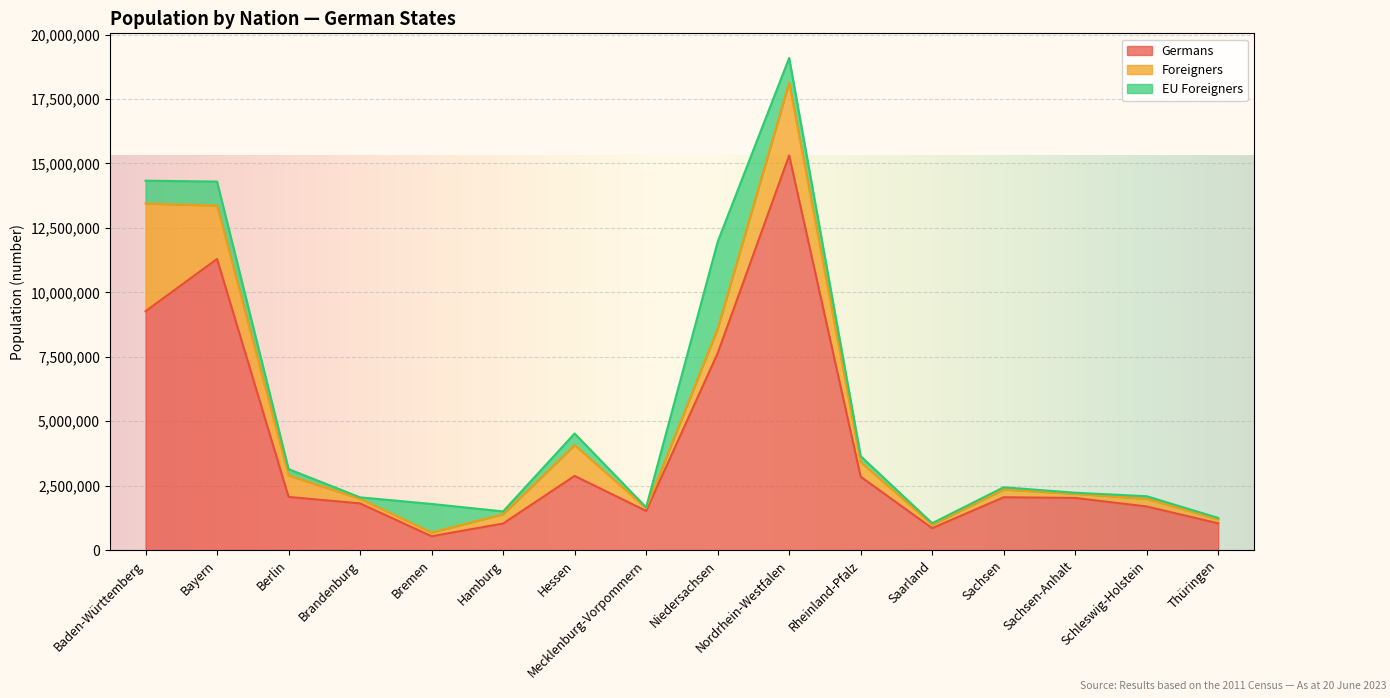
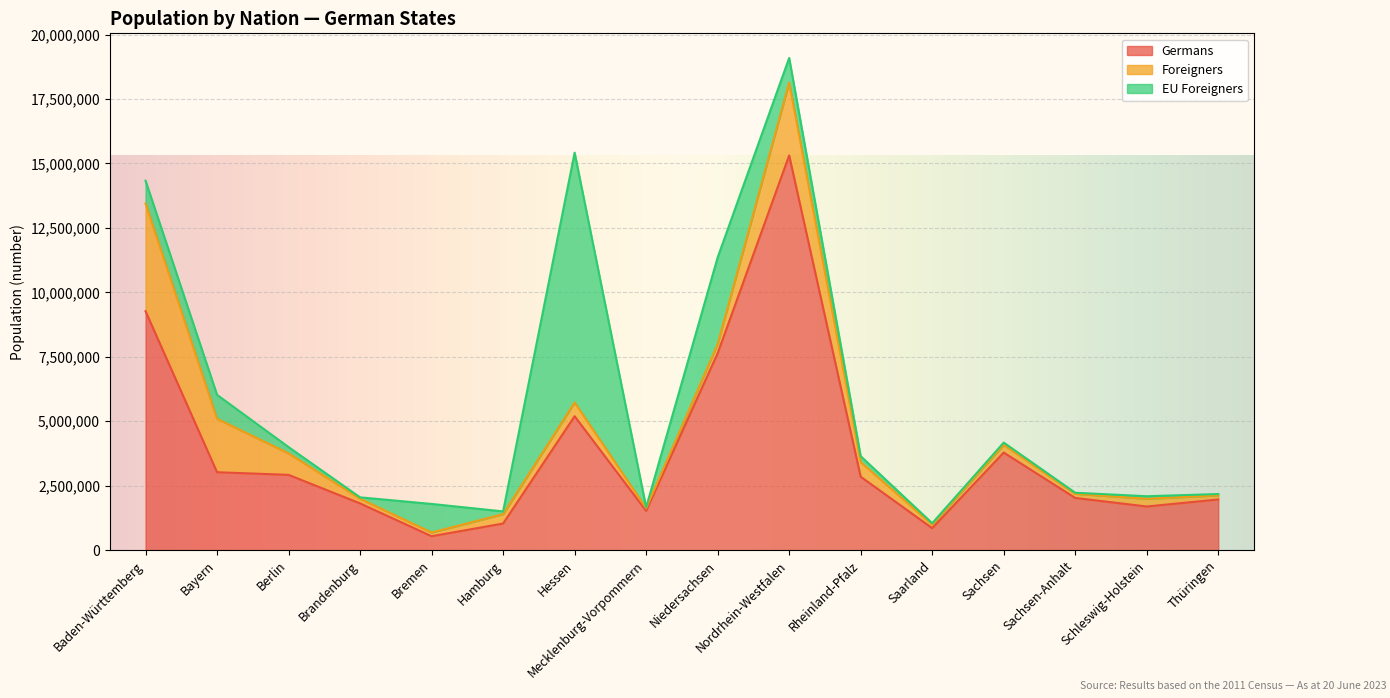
Germans, Bayern: 11,300,000 -> 3,000,000
Germans, Berlin: 2,100,000 -> 2,900,000
Germans, Hessen: 2,900,000 -> 5,200,000
Foreigners, Hessen: 1,200,000 -> 500,000
EU Foreigners, Hessen: 400,000 -> 9,700,000
Foreigners, Niedersachsen: 1,000,000 -> 400,000
Germans, Sachsen: 2,100,000 -> 3,800,000
Germans, Thüringen: 1,000,000 -> 2,000,000
